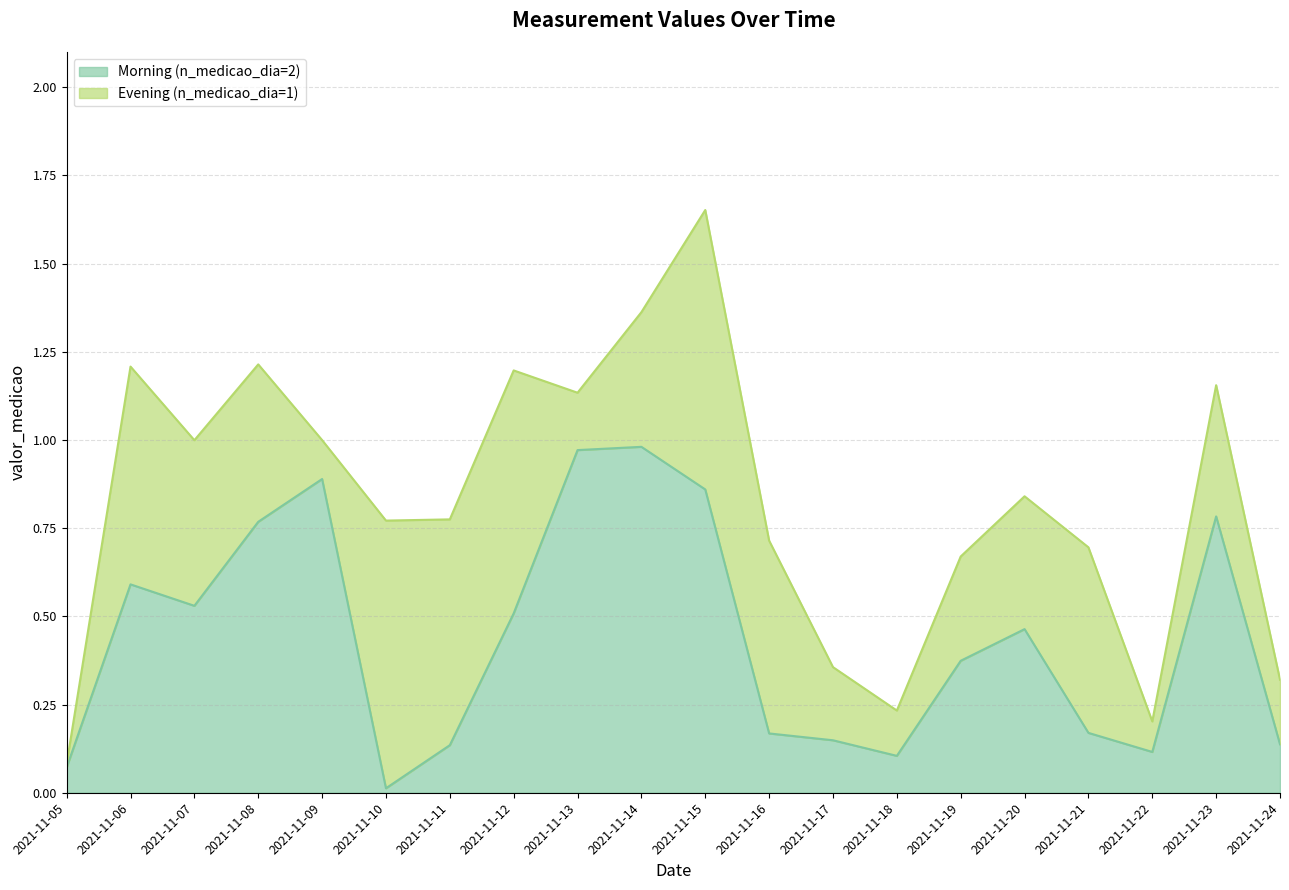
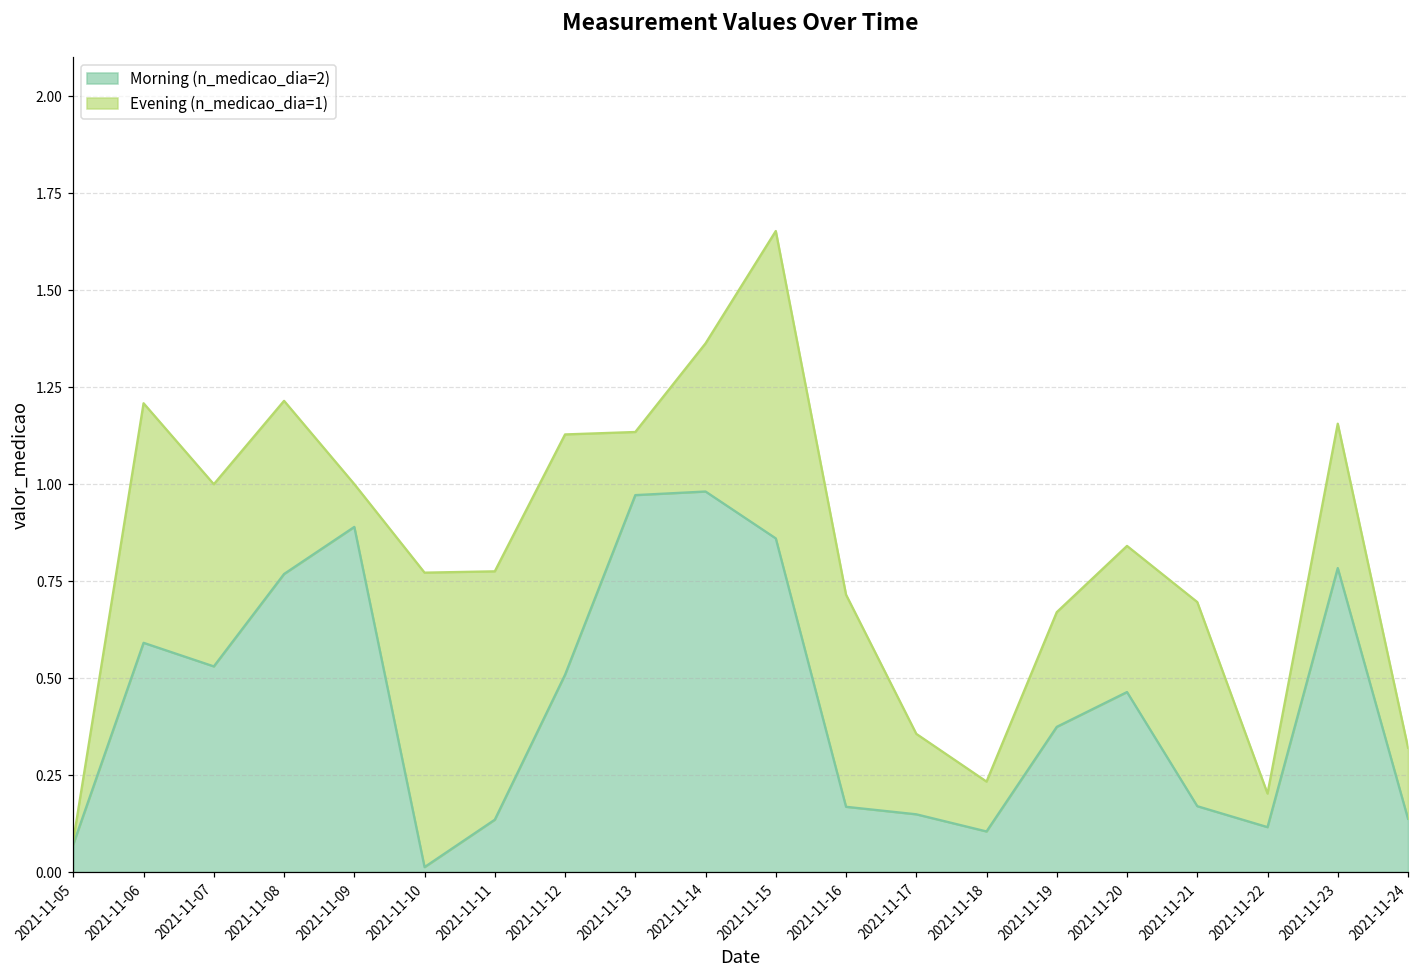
Evening (n_medicao_dia=1), 2021-11-12: 0.69 -> 0.62
